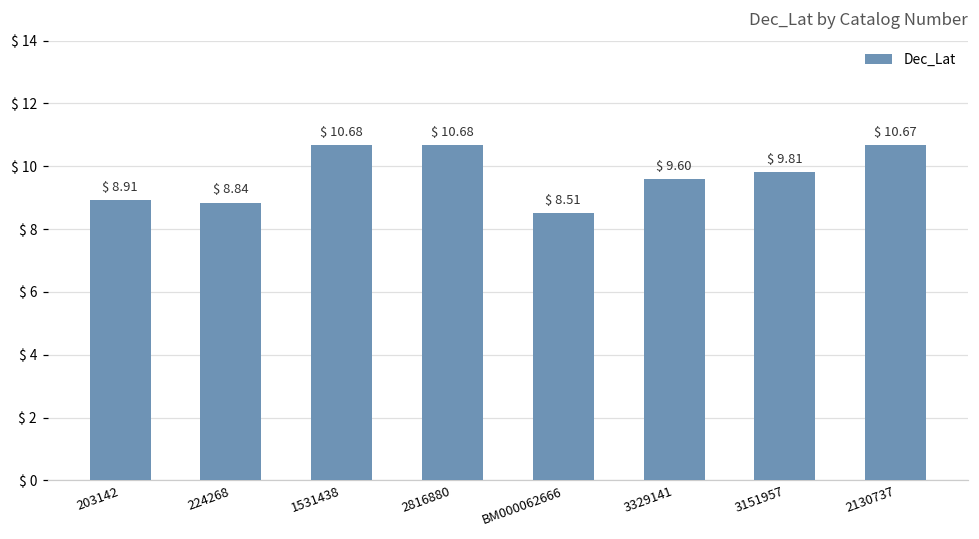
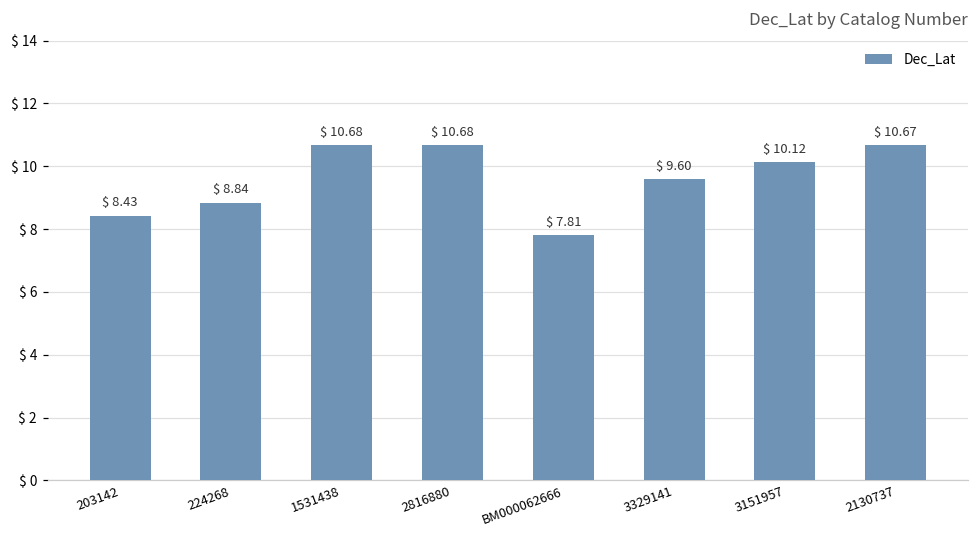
203142: 8.91 -> 8.43
BM000062666: 8.51 -> 7.81
3151957: 9.81 -> 10.12
